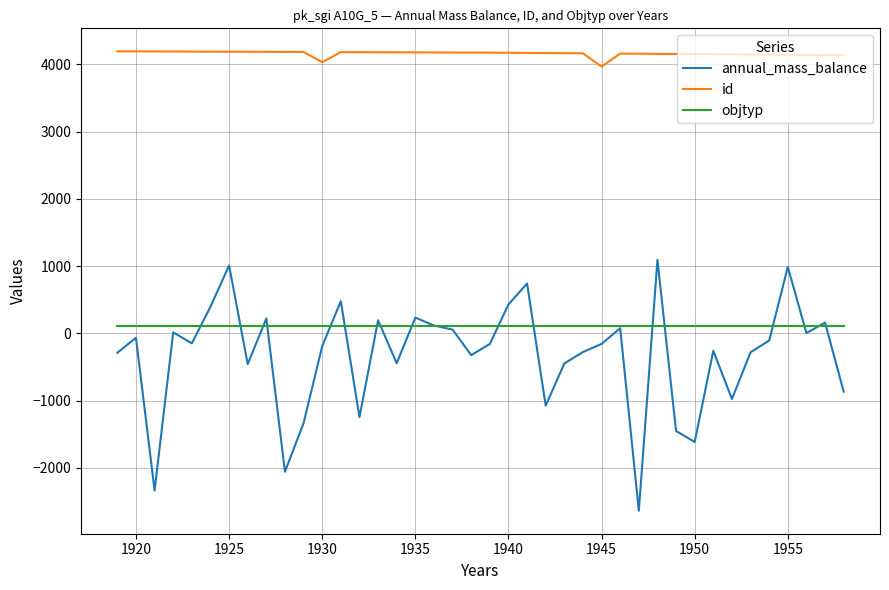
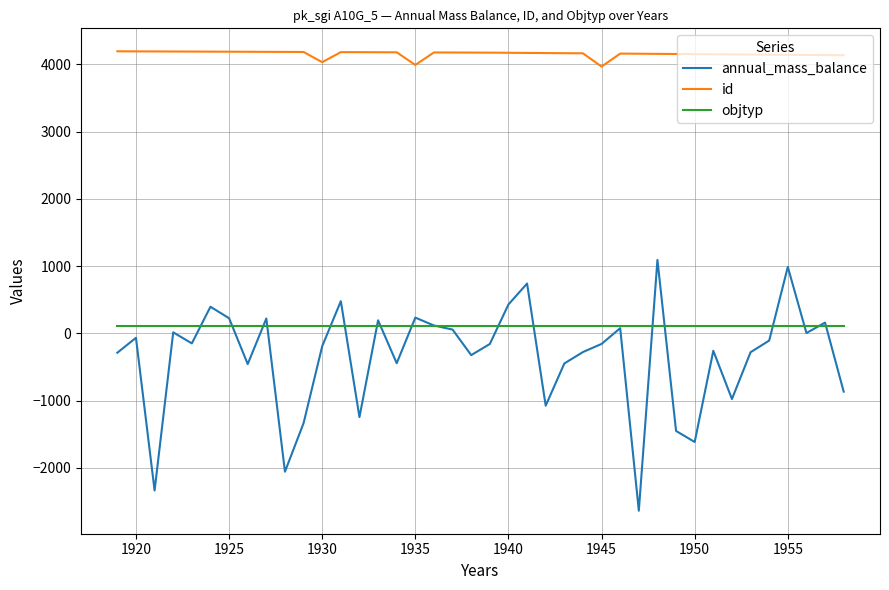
annual_mass_balance, 1925: 1000 -> 200
id, 1935: 4200 -> 4000
